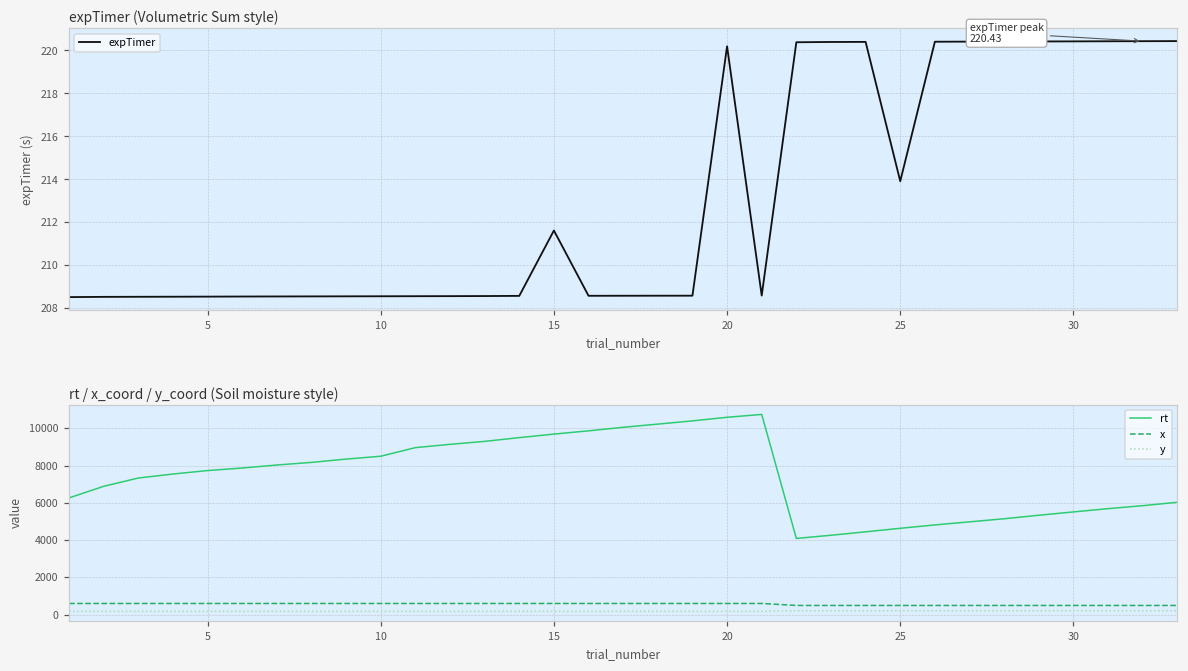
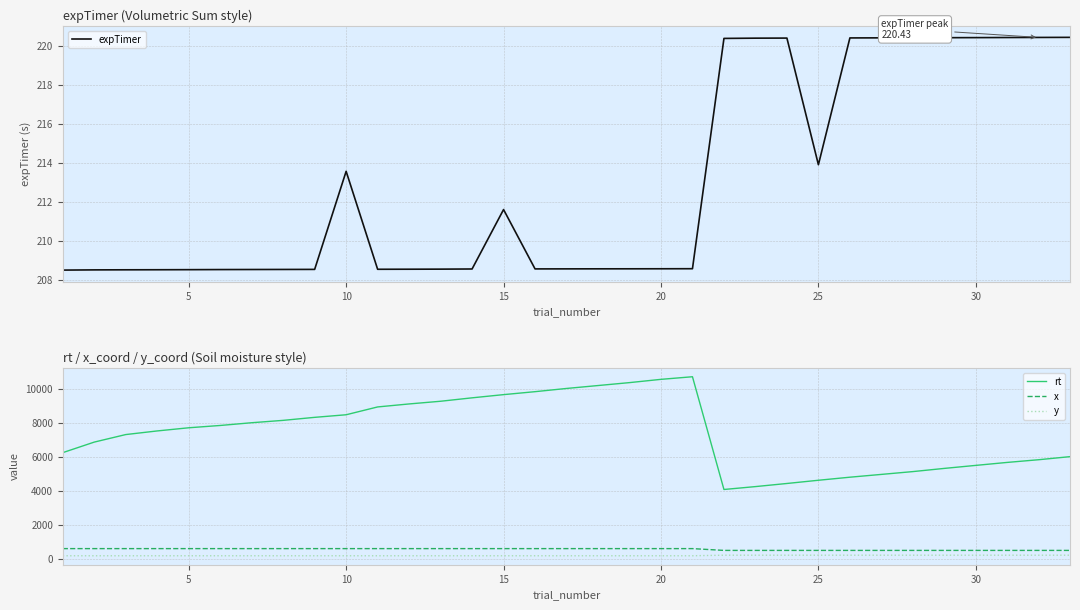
expTimer (Volumetric Sum style), 10: 208.6 -> 213.6
expTimer (Volumetric Sum style), 20: 220.2 -> 208.6
